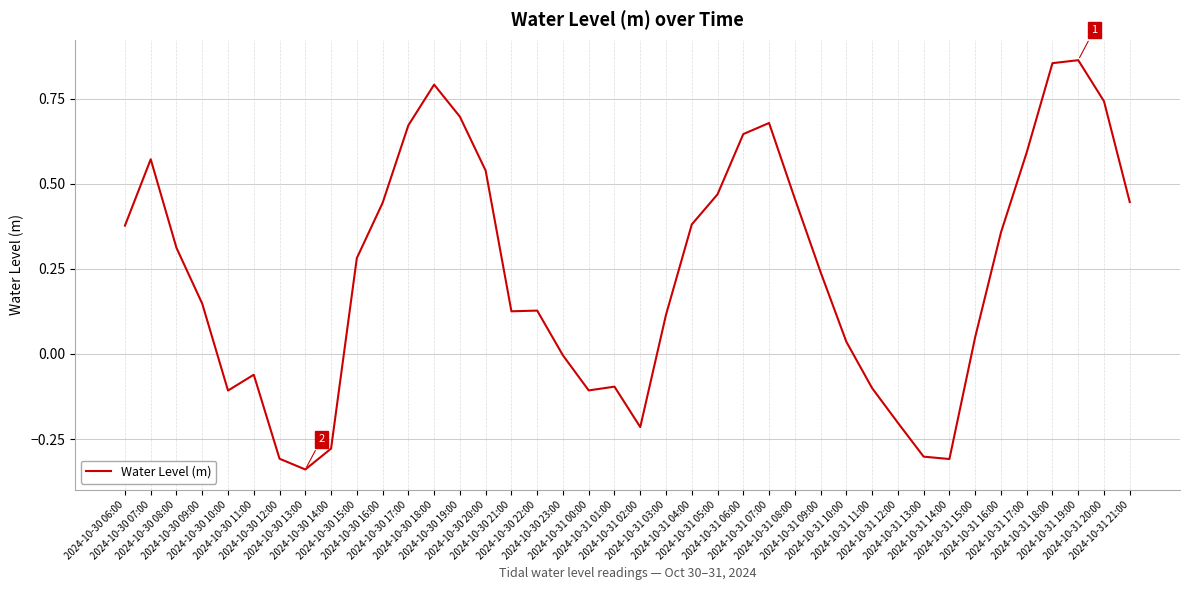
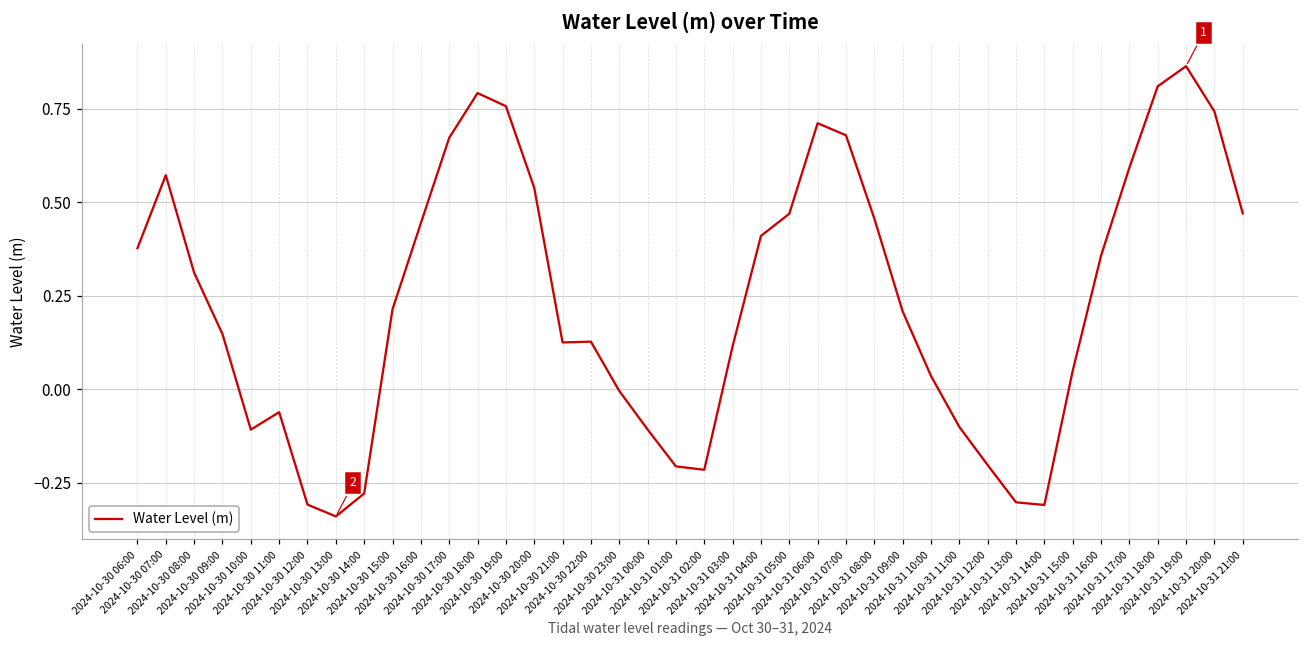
2024-10-30 15:00: 0.28 -> 0.21
2024-10-30 19:00: 0.70 -> 0.76
2024-10-31 01:00: -0.10 -> -0.21
2024-10-31 04:00: 0.38 -> 0.41
2024-10-31 06:00: 0.65 -> 0.71
2024-10-31 09:00: 0.24 -> 0.21
2024-10-31 18:00: 0.85 -> 0.81
2024-10-31 21:00: 0.45 -> 0.47
